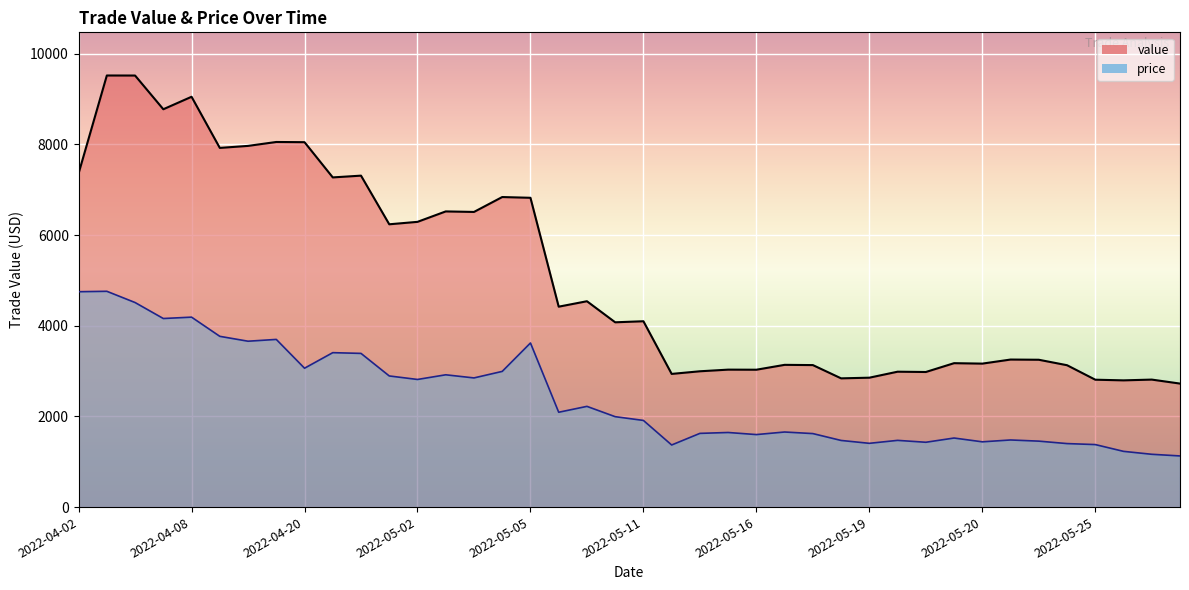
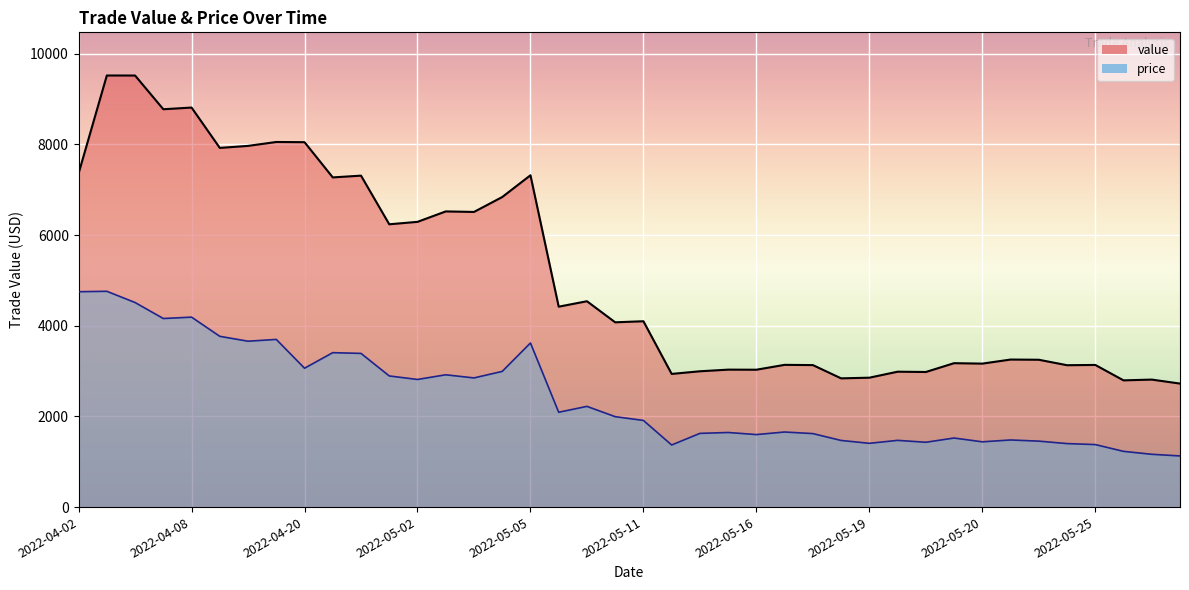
value, 2022-04-08: 9000 -> 8800
value, 2022-05-05: 6800 -> 7300
value, 2022-05-25: 2800 -> 3100
